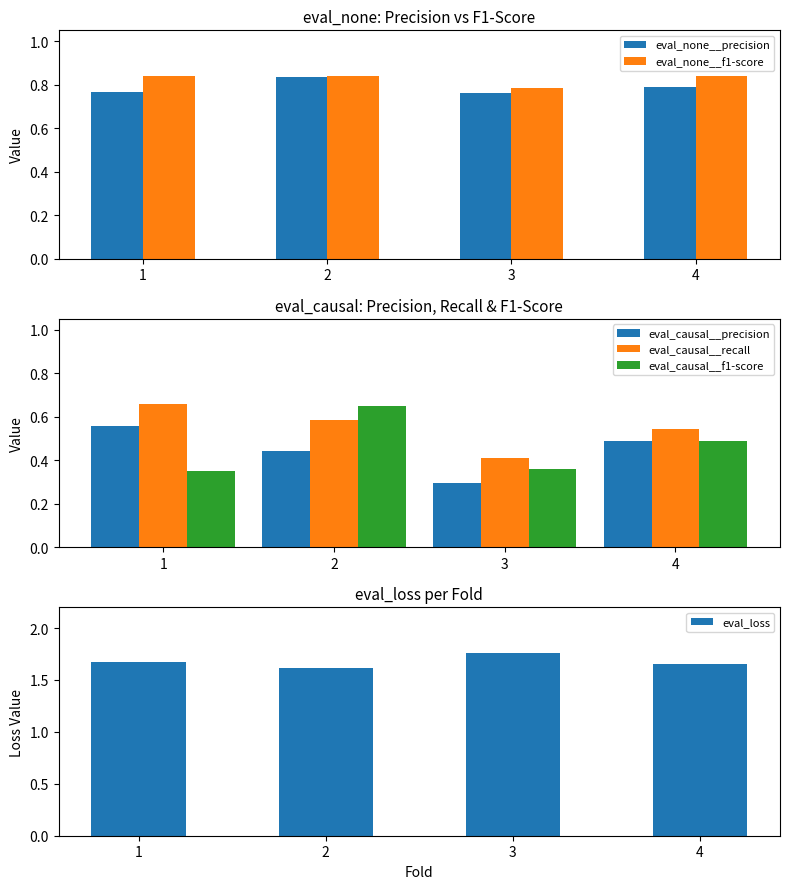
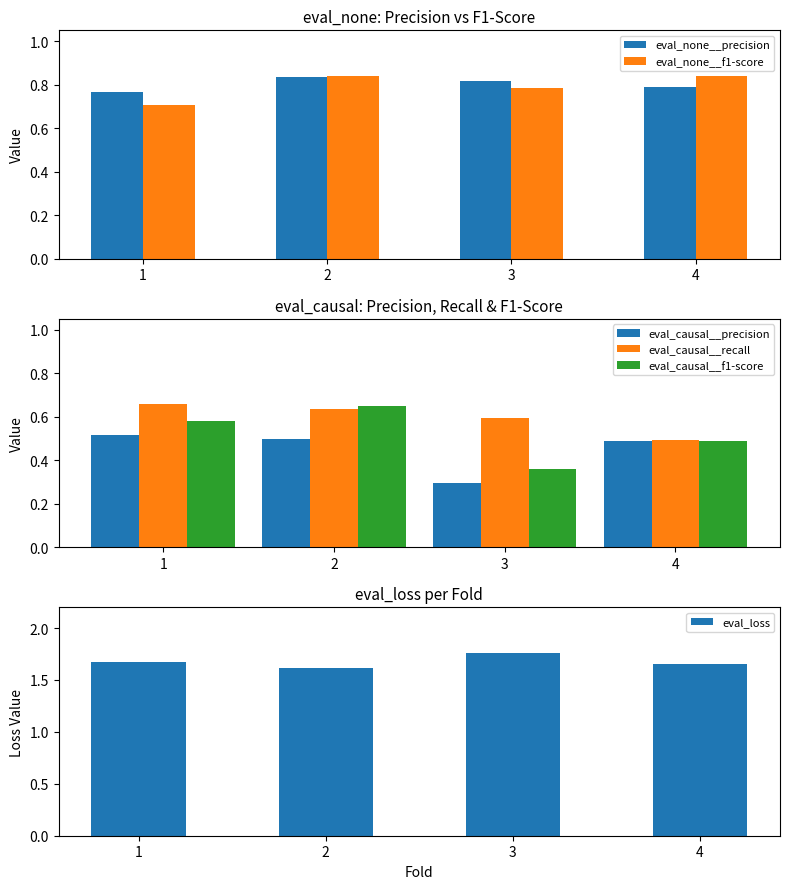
eval_none: Precision vs F1-Score, eval_none__f1-score, 1: 0.84 -> 0.71
eval_none: Precision vs F1-Score, eval_none__precision, 3: 0.76 -> 0.82
eval_causal: Precision, Recall & F1-Score, eval_causal__precision, 1: 0.56 -> 0.51
eval_causal: Precision, Recall & F1-Score, eval_causal__f1-score, 1: 0.35 -> 0.58
eval_causal: Precision, Recall & F1-Score, eval_causal__precision, 2: 0.44 -> 0.50
eval_causal: Precision, Recall & F1-Score, eval_causal__recall, 2: 0.58 -> 0.63
eval_causal: Precision, Recall & F1-Score, eval_causal__recall, 3: 0.41 -> 0.59
eval_causal: Precision, Recall & F1-Score, eval_causal__recall, 4: 0.54 -> 0.49
